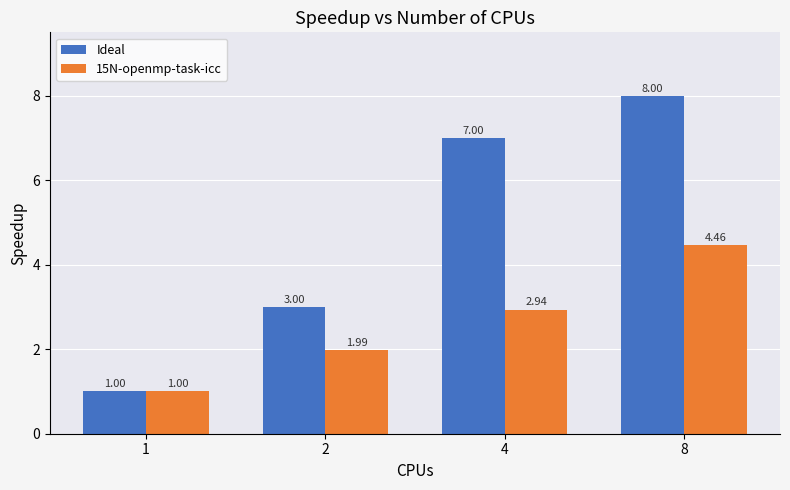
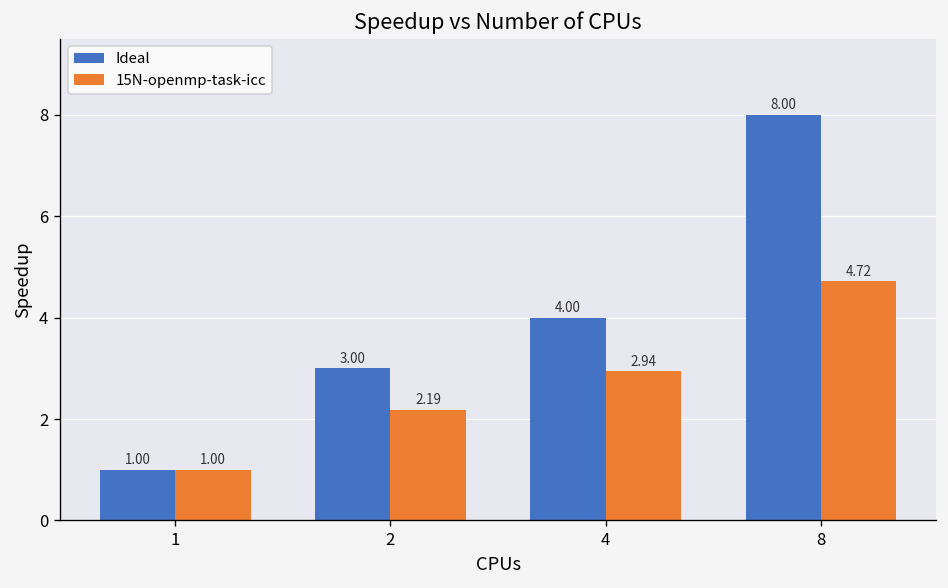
15N-openmp-task-icc, 2: 1.99 -> 2.19
Ideal, 4: 7.00 -> 4.00
15N-openmp-task-icc, 8: 4.46 -> 4.72
